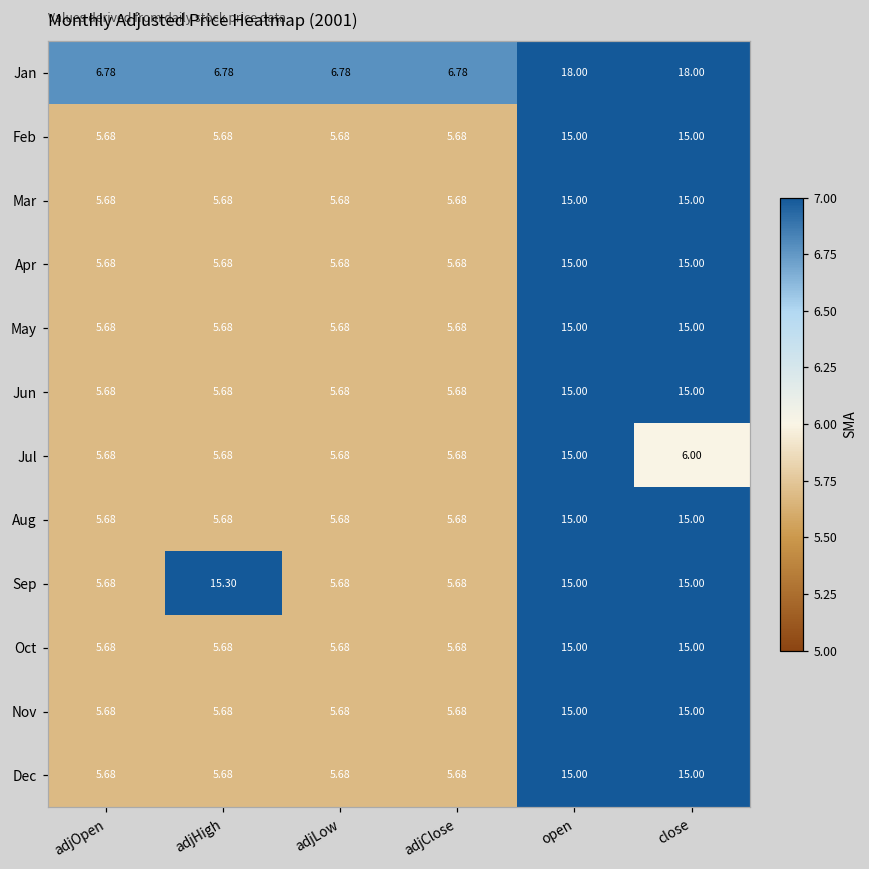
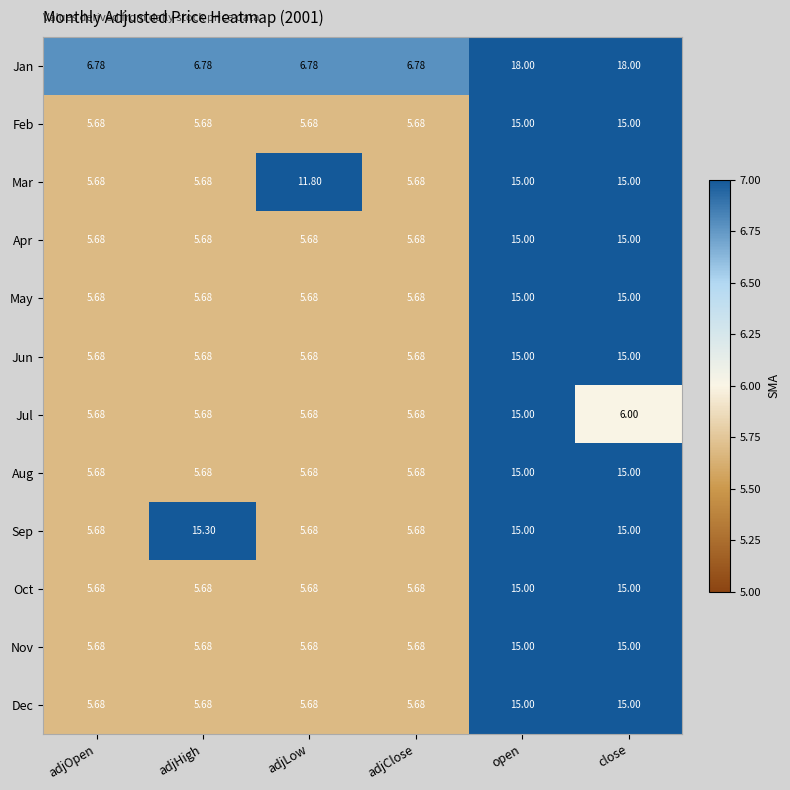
Mar, adjLow: 5.68 -> 11.80
